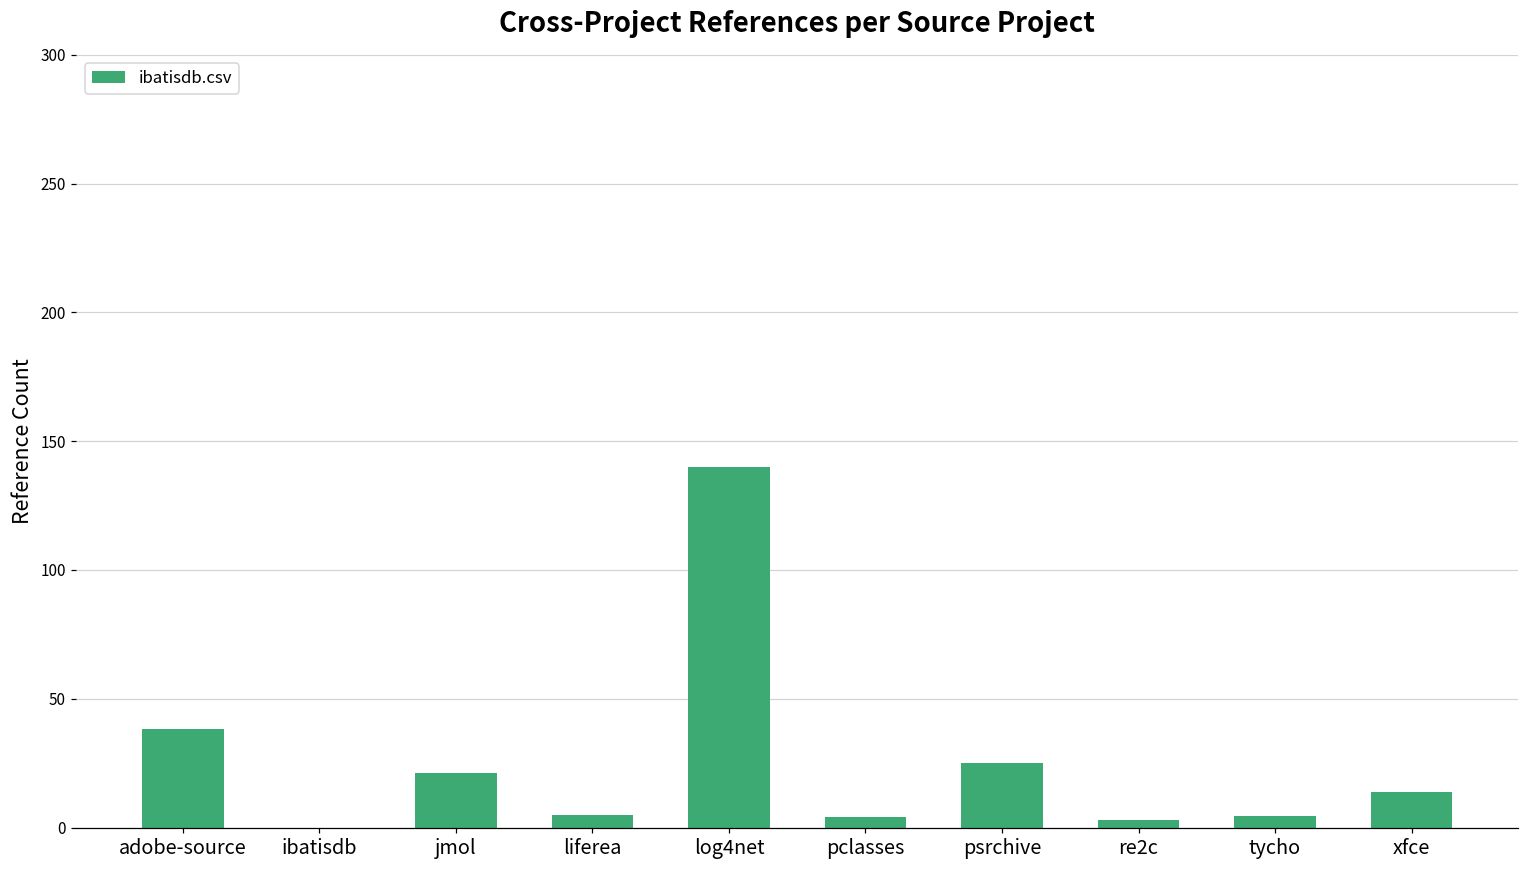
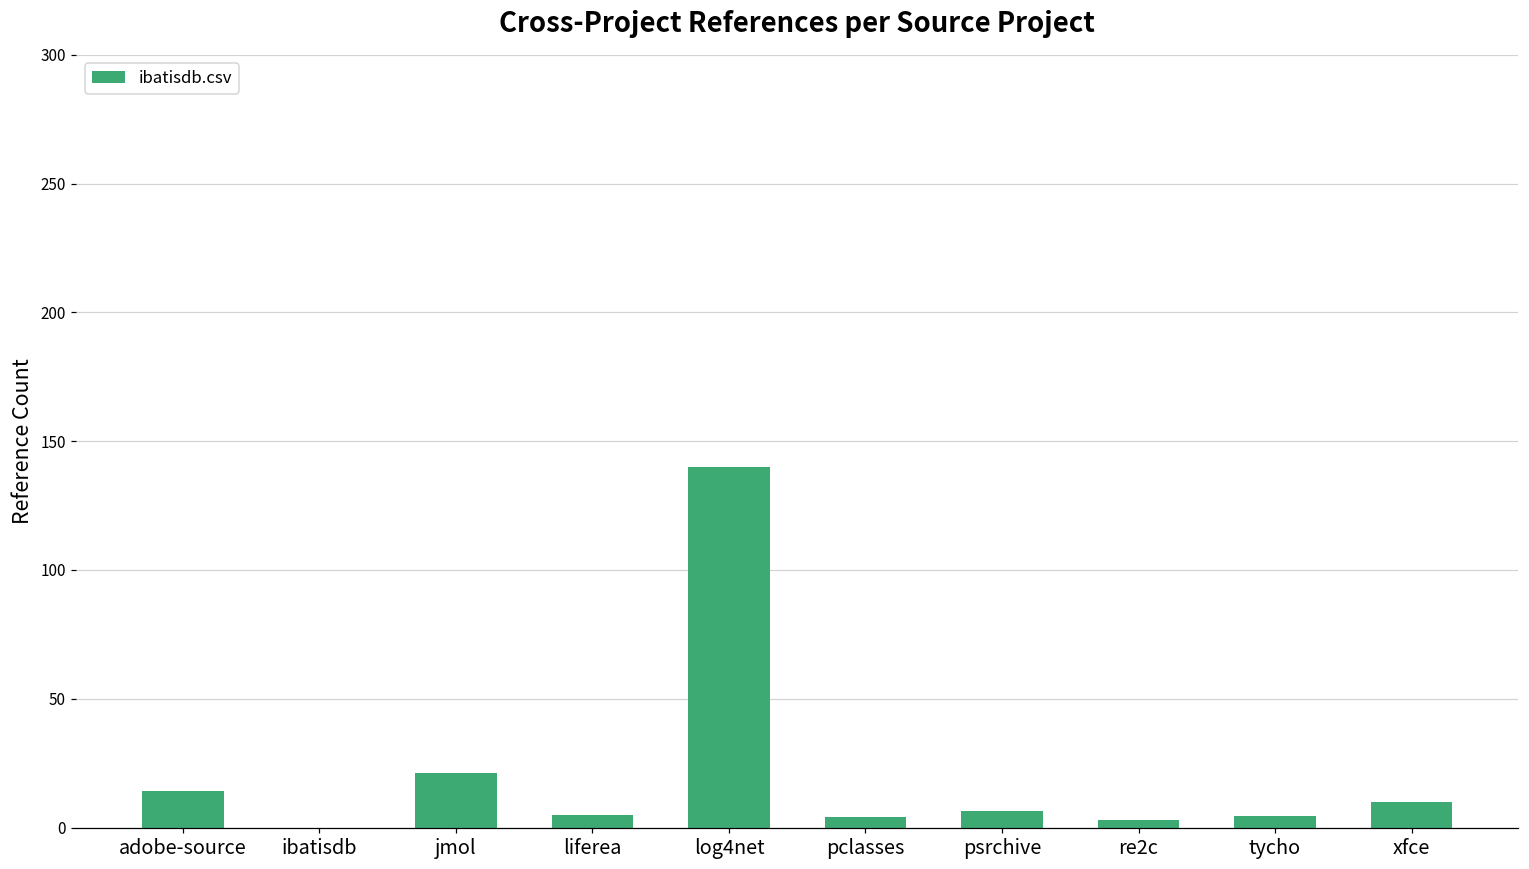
adobe-source: 38 -> 14
psrchive: 25 -> 7
xfce: 14 -> 10
